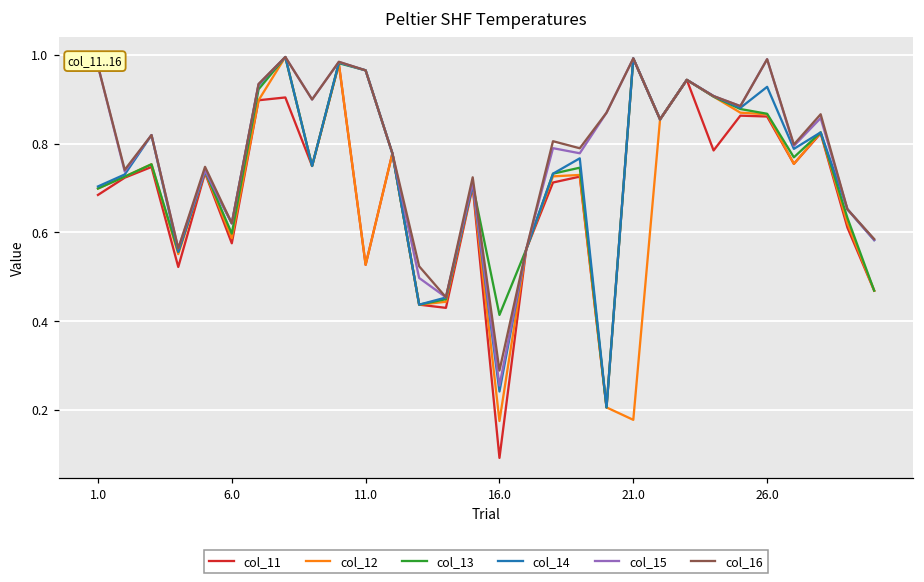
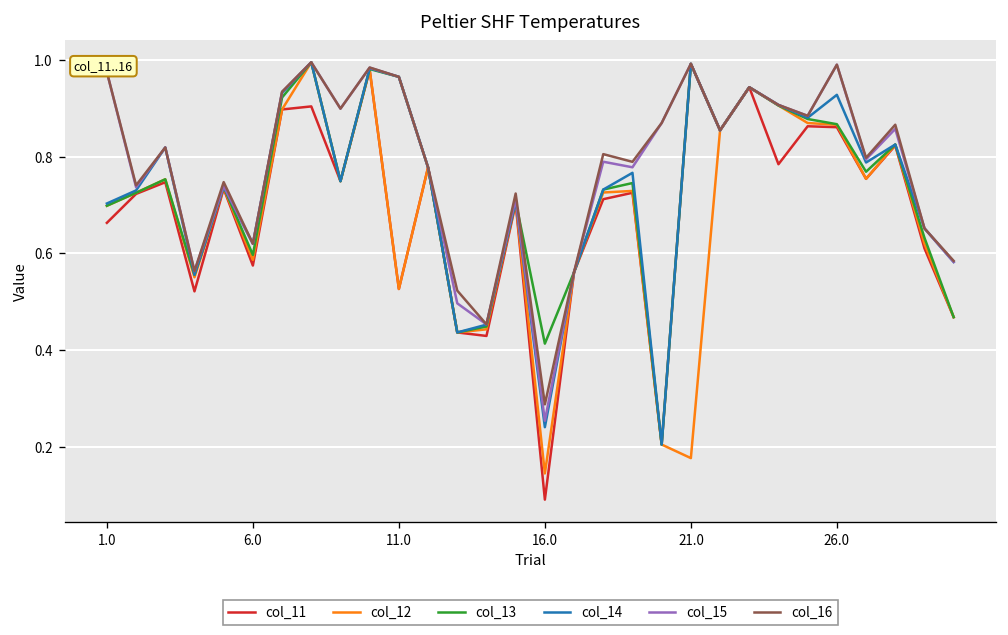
col_11, 1.0: 0.68 -> 0.66
col_12, 16.0: 0.17 -> 0.15
